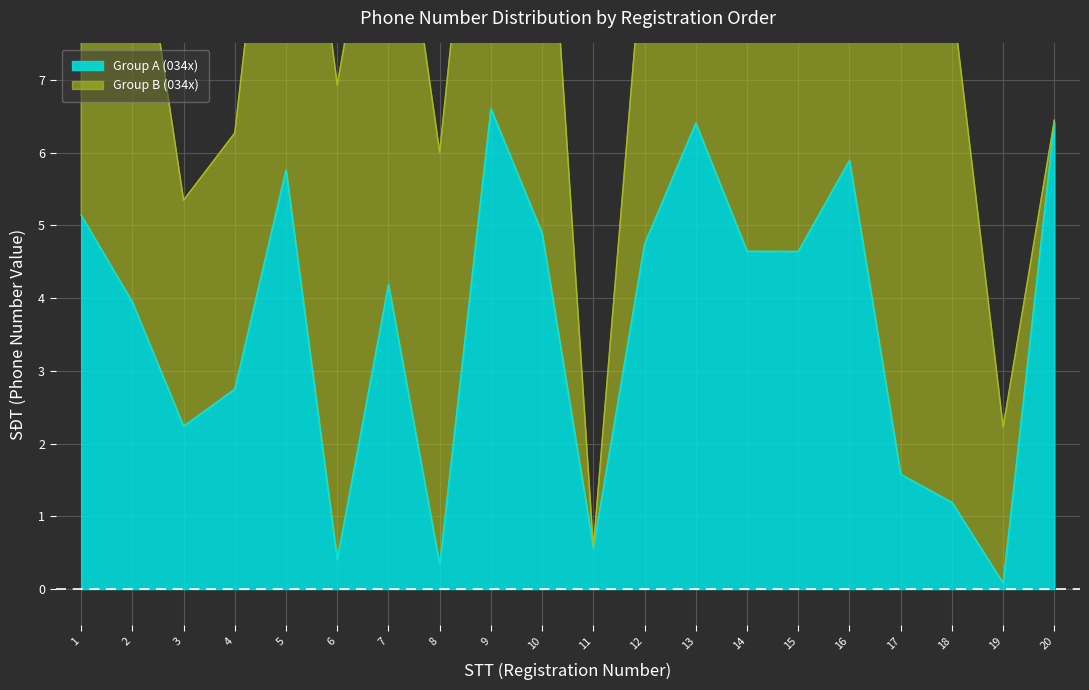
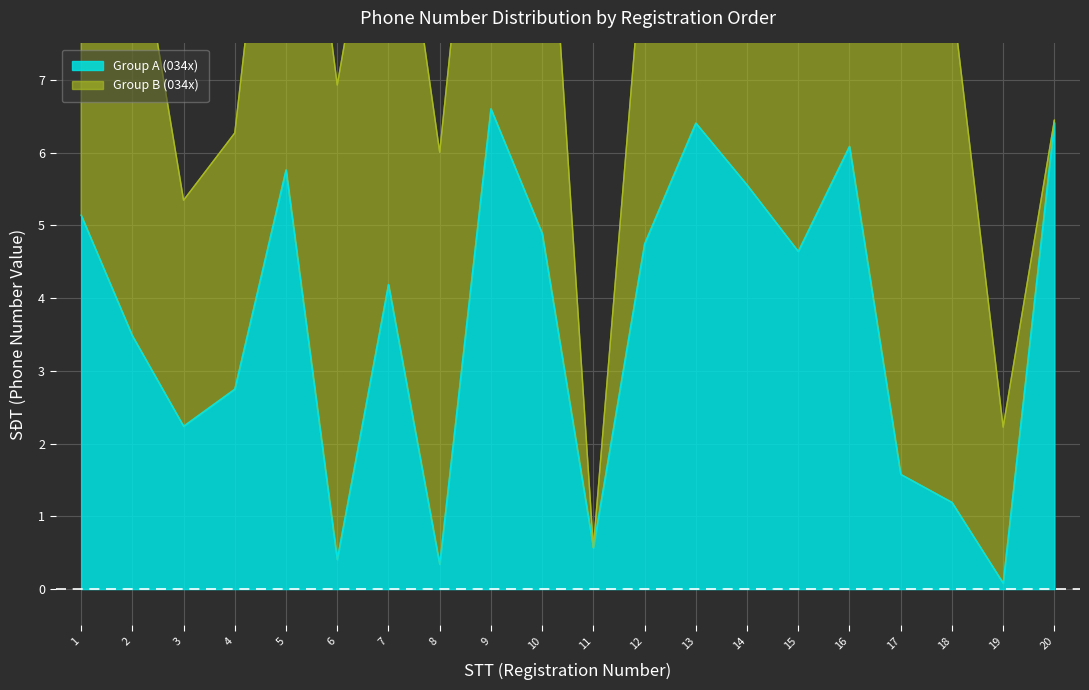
Group A (034x), 2: 3.9 -> 3.5
Group A (034x), 14: 4.6 -> 5.6
Group A (034x), 16: 5.9 -> 6.1
